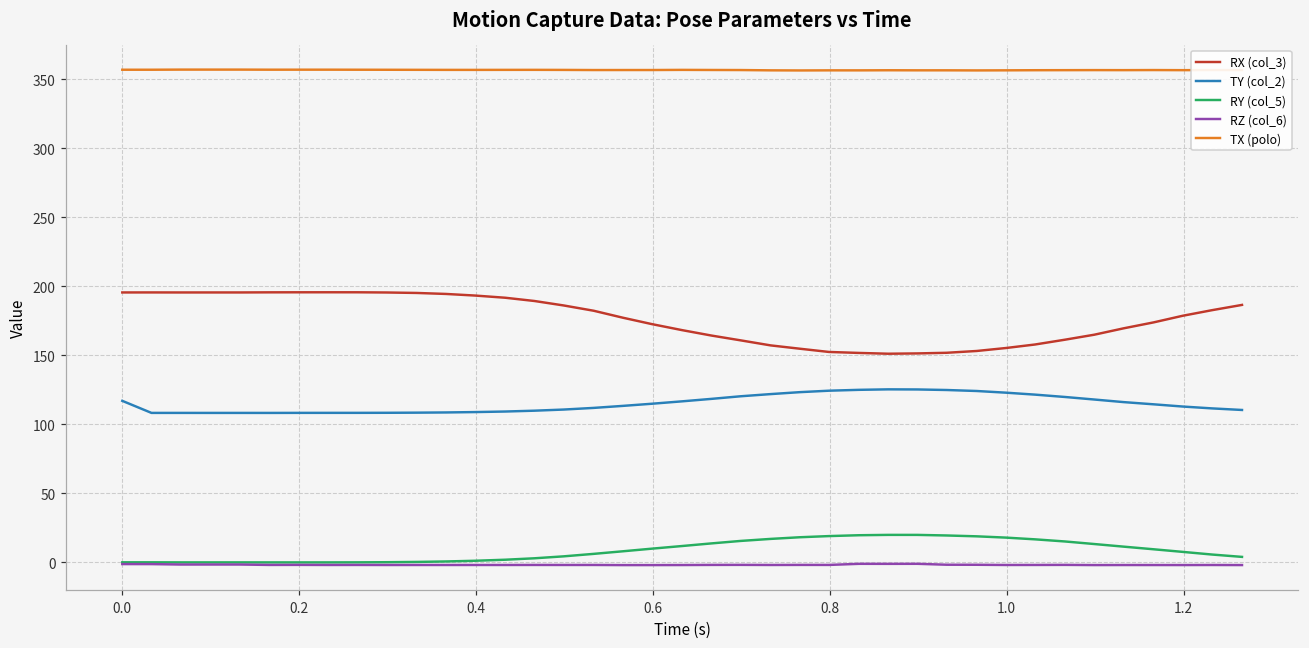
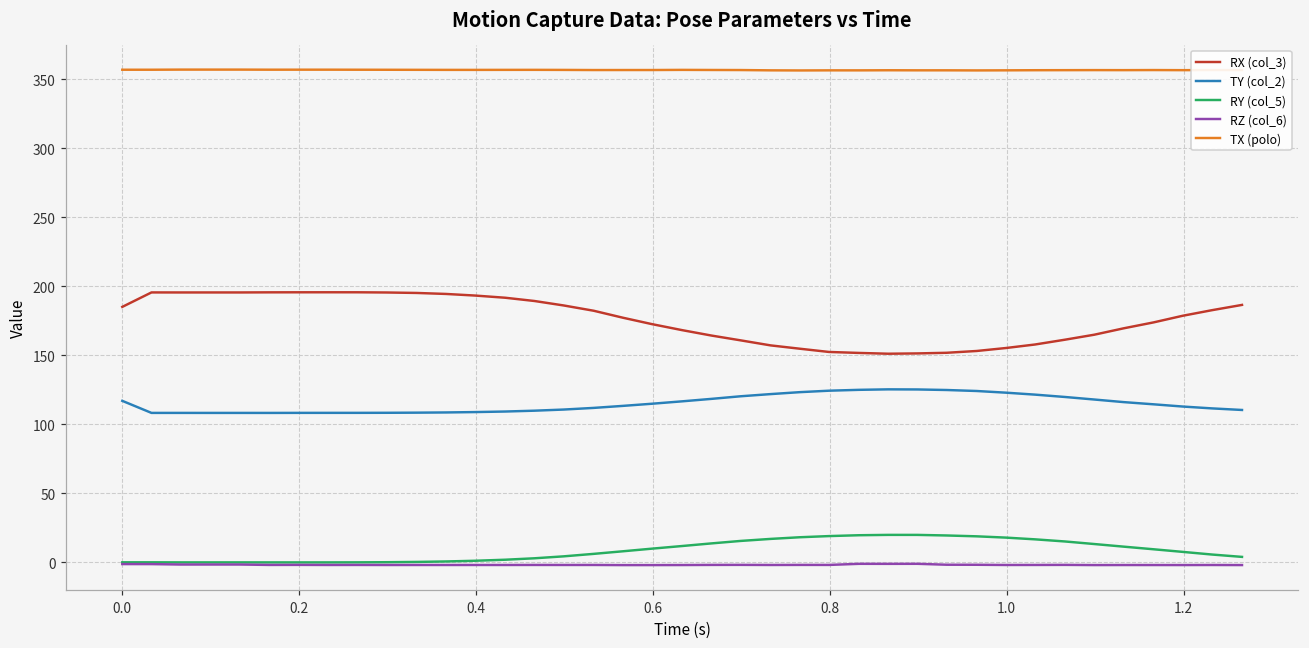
RX (col_3), 0.0: 196 -> 185
